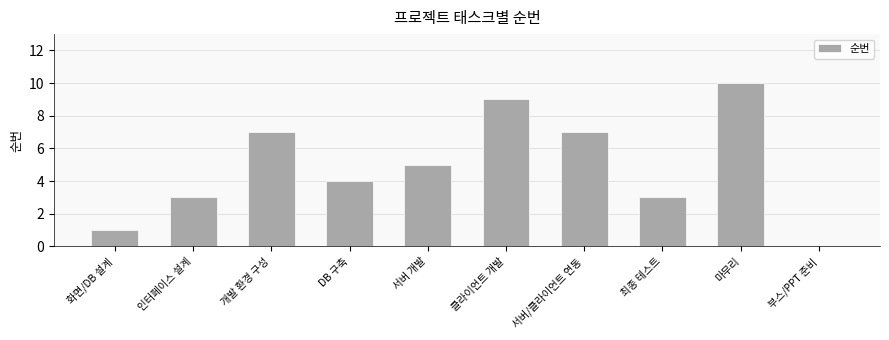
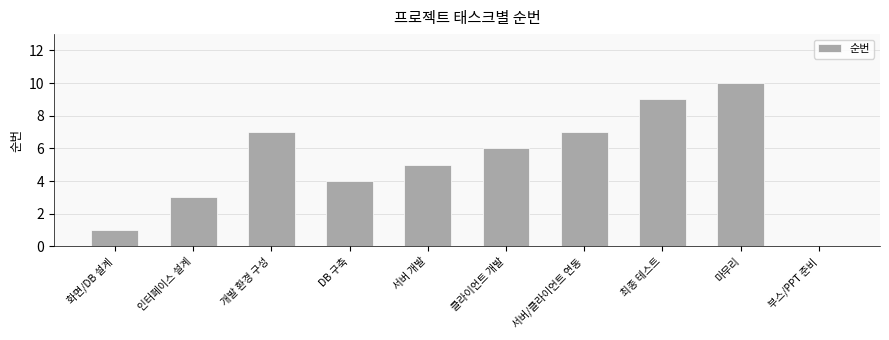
클라이언트 개발: 9 -> 6
최종 테스트: 3 -> 9
